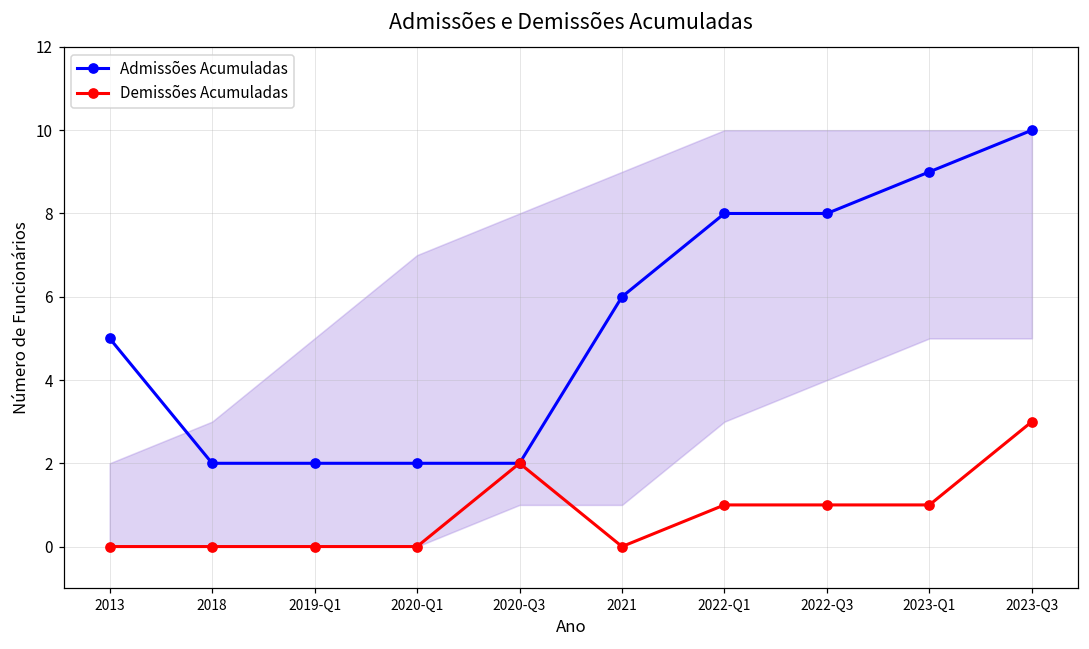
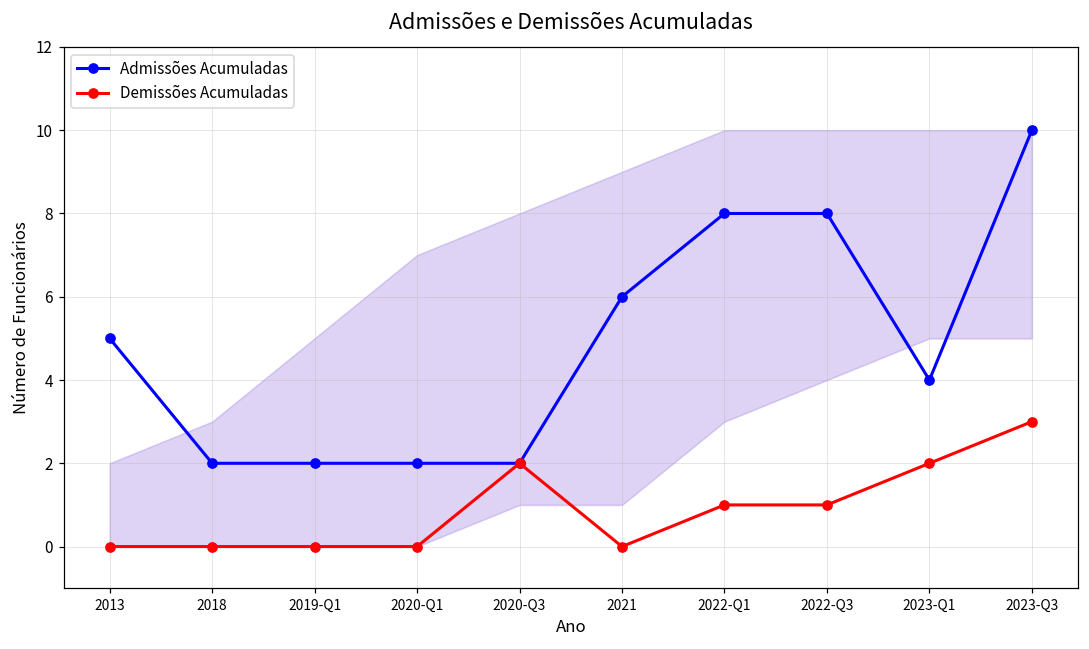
Admissões Acumuladas, 2023-Q1: 9 -> 4
Demissões Acumuladas, 2023-Q1: 1 -> 2
